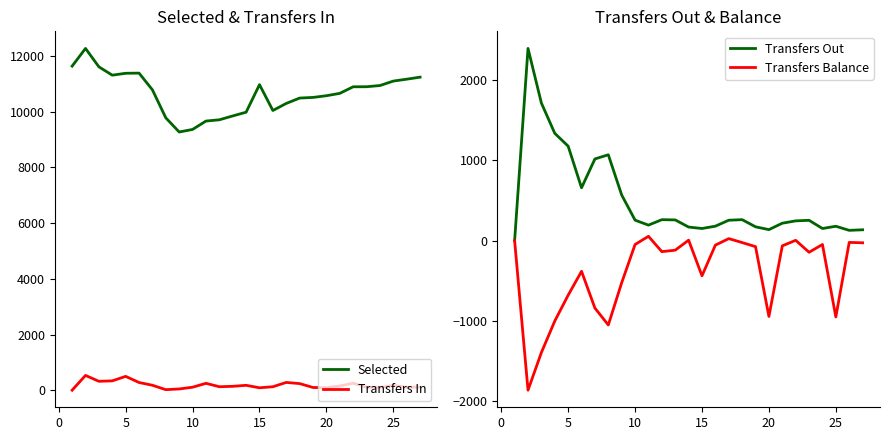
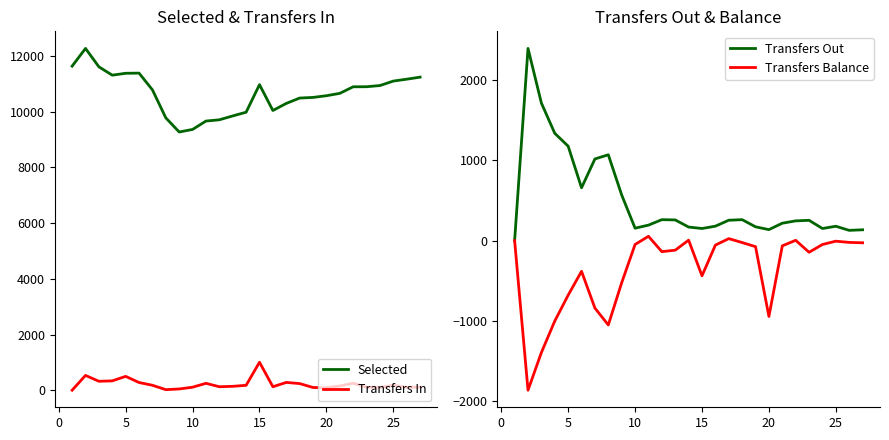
Selected & Transfers In, Transfers In, 15: 100 -> 1000
Transfers Out & Balance, Transfers Out, 10: 300 -> 200
Transfers Out & Balance, Transfers Balance, 25: -1000 -> 0
